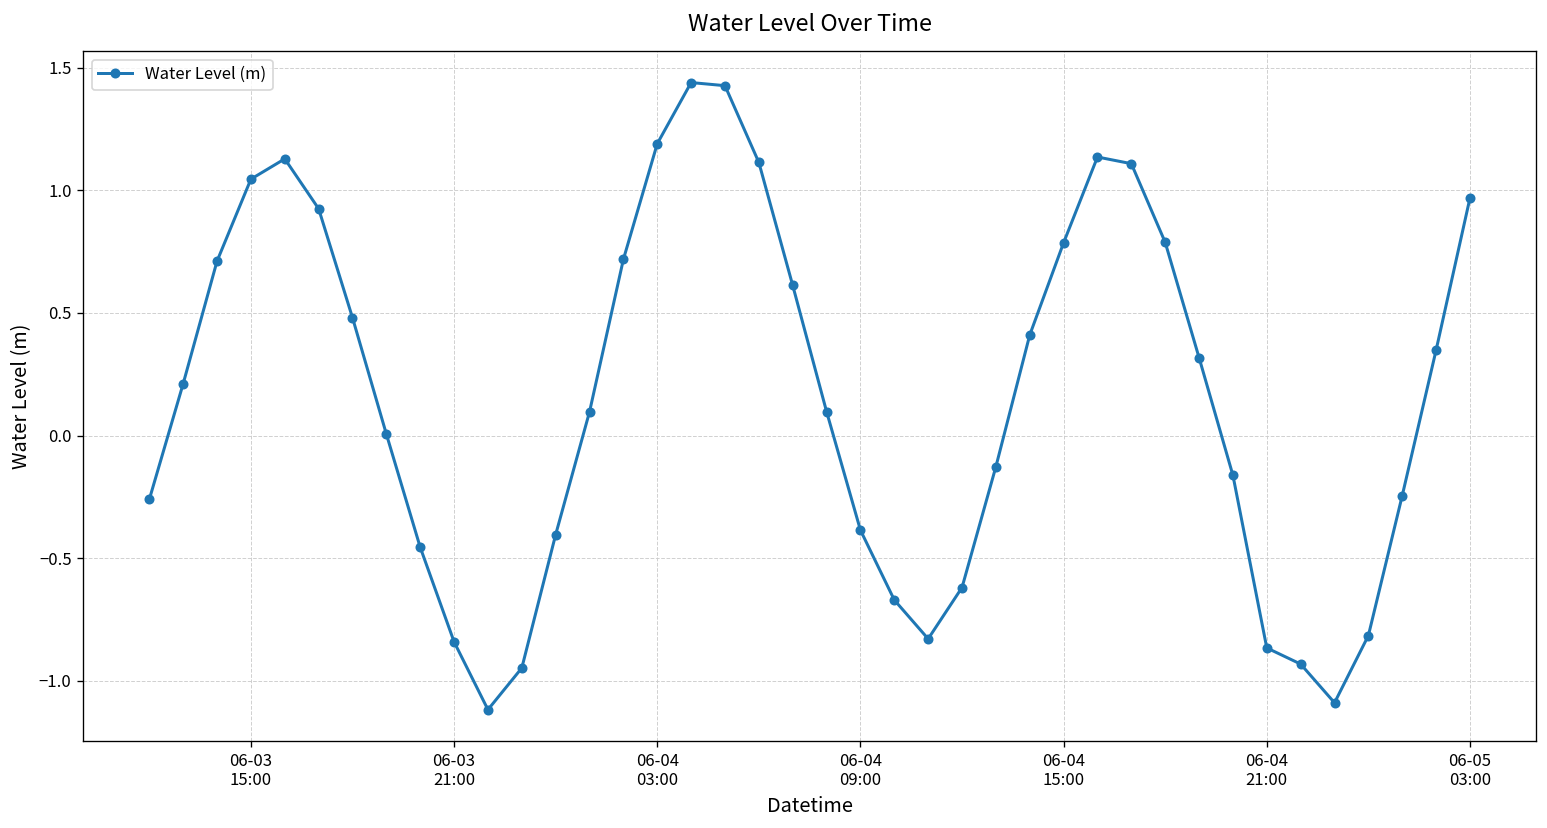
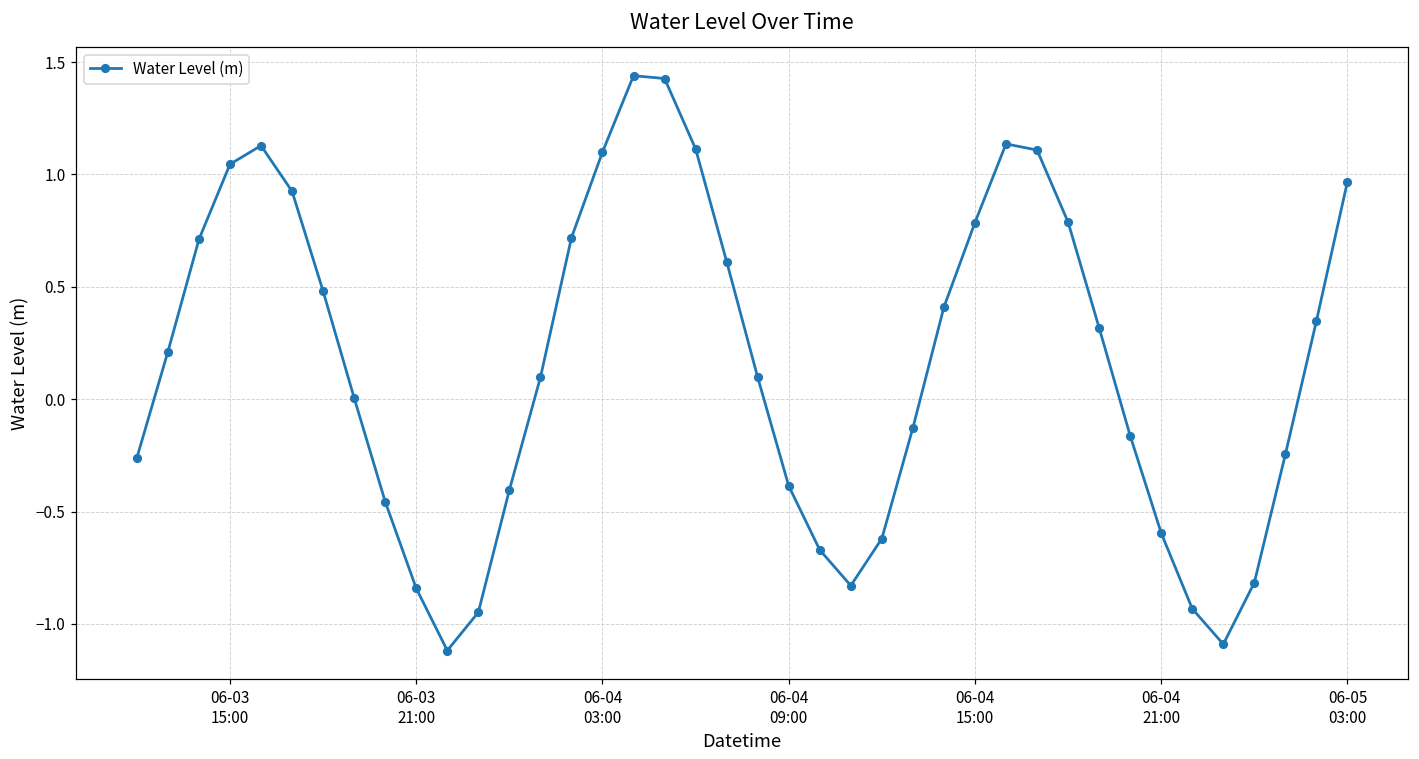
06-04 03:00: 1.19 -> 1.10
06-04 21:00: -0.87 -> -0.60
